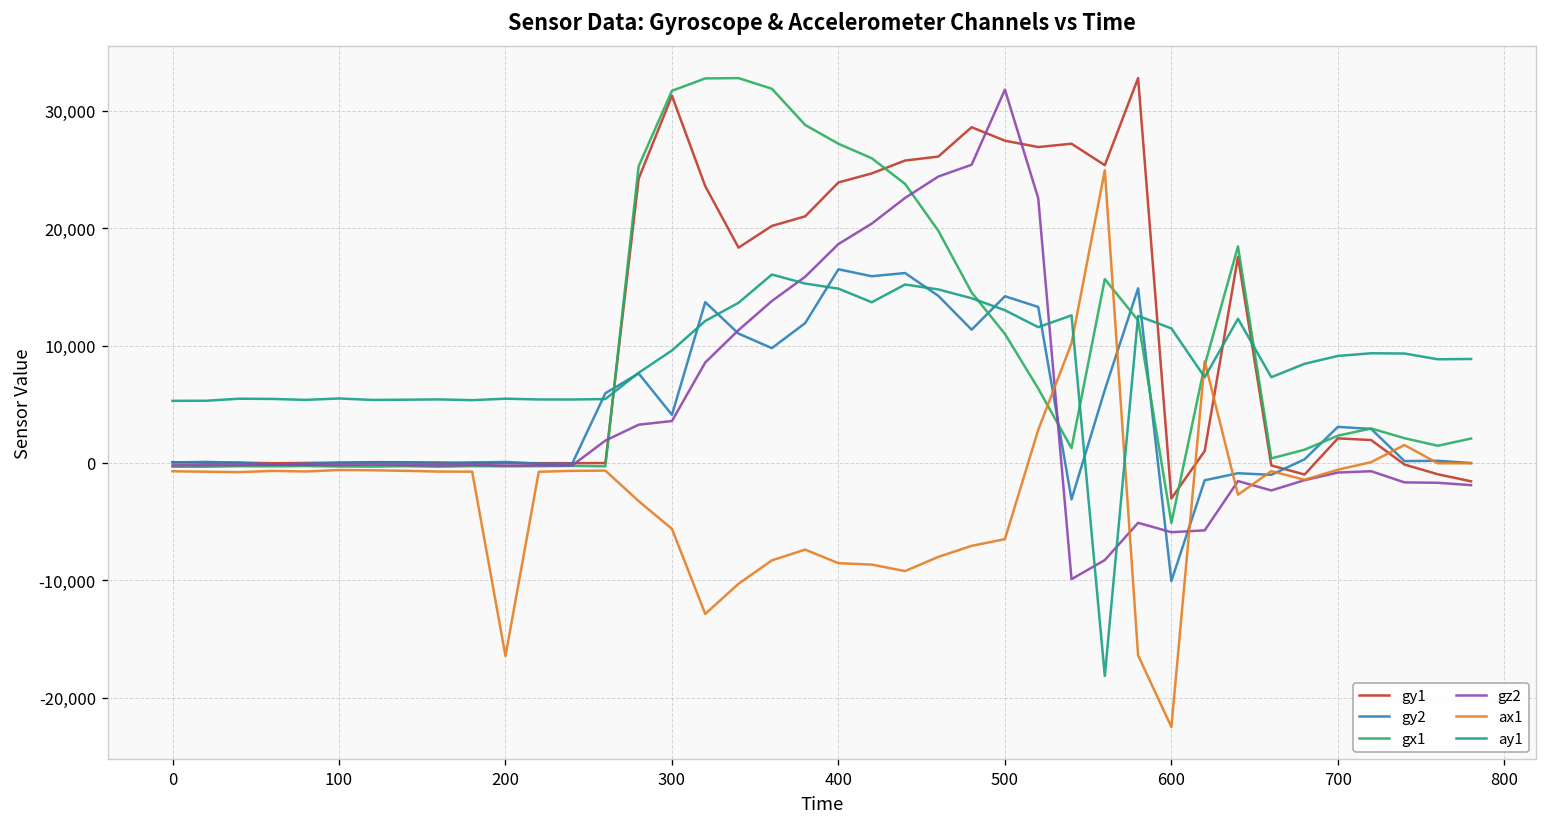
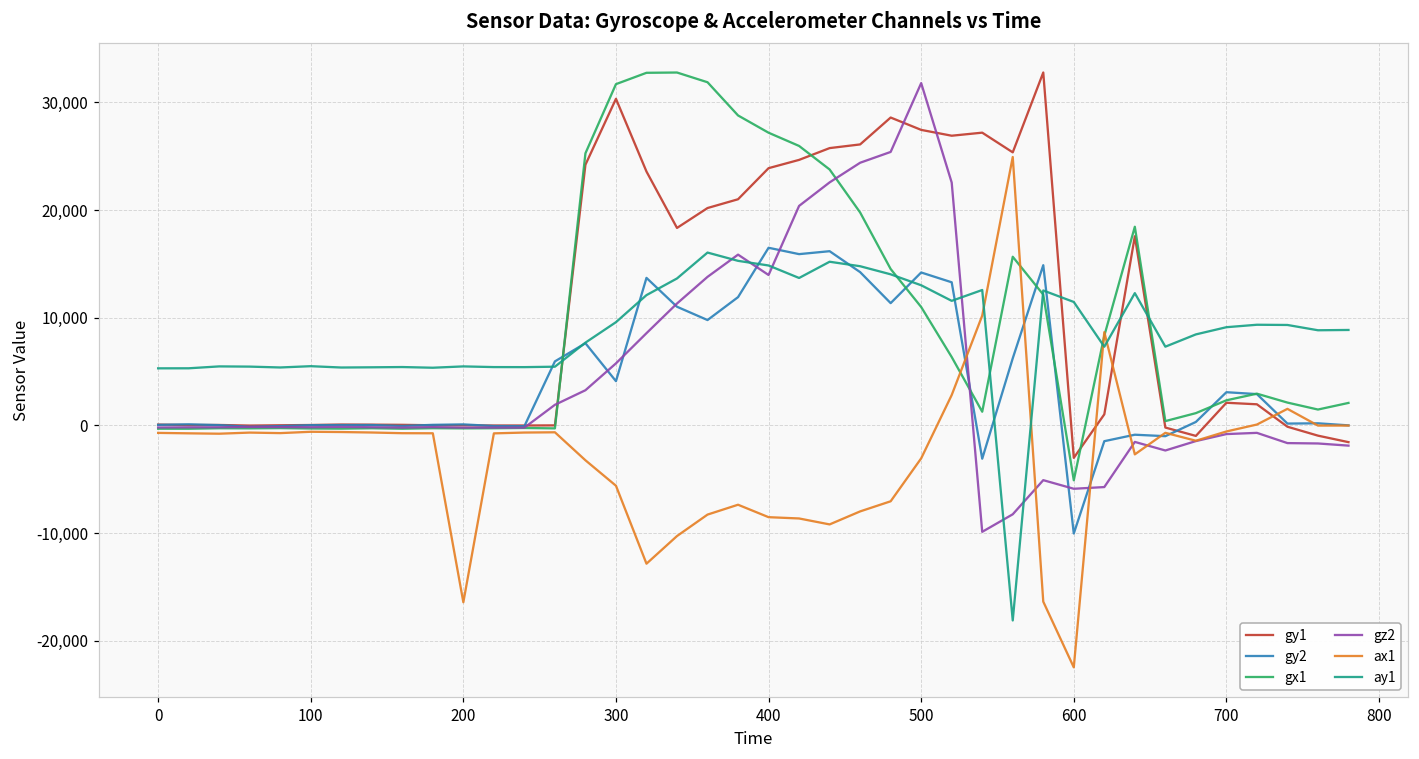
gy1, 300: 31,000 -> 30,000
gz2, 300: 4,000 -> 6,000
gz2, 400: 19,000 -> 14,000
ax1, 500: -6,000 -> -3,000
